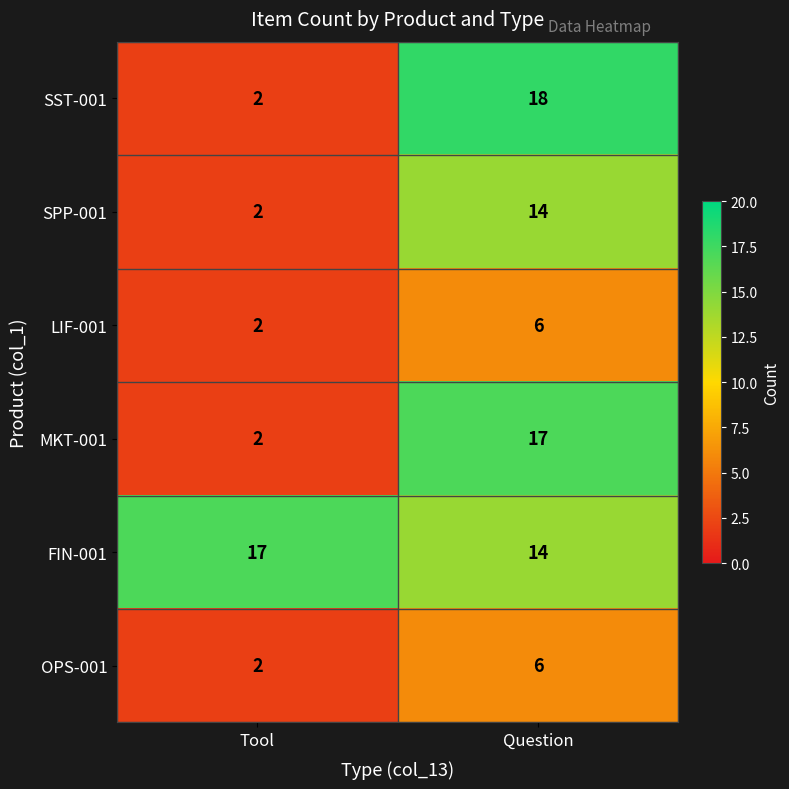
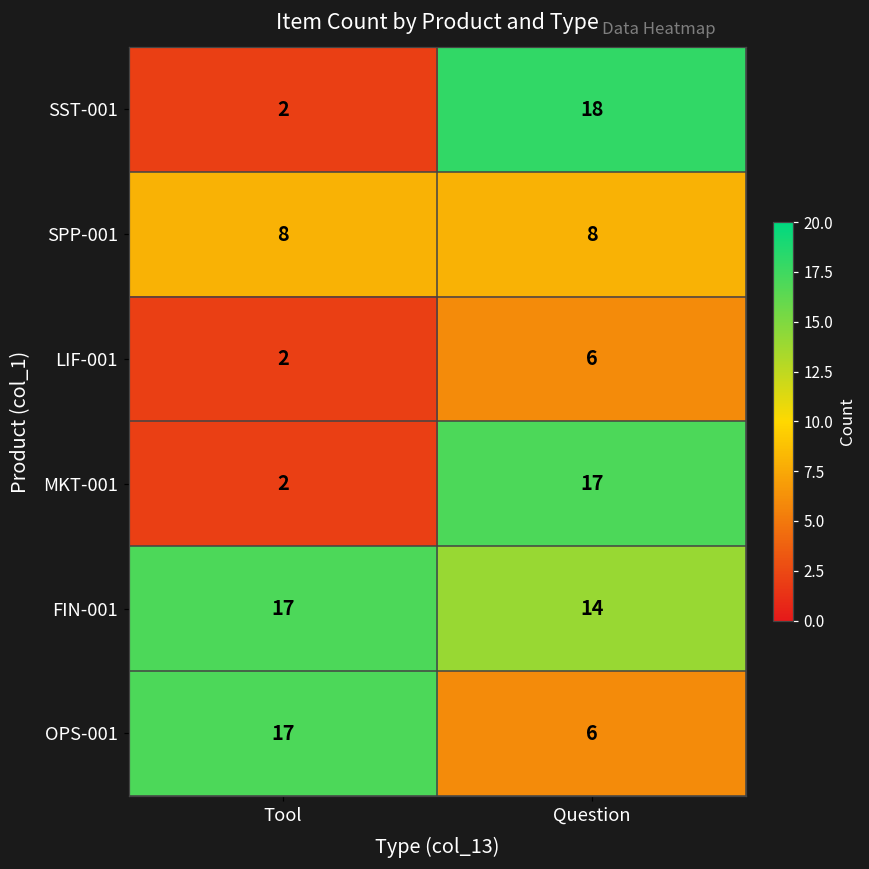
SPP-001, Tool: 2 -> 8
SPP-001, Question: 14 -> 8
OPS-001, Tool: 2 -> 17
